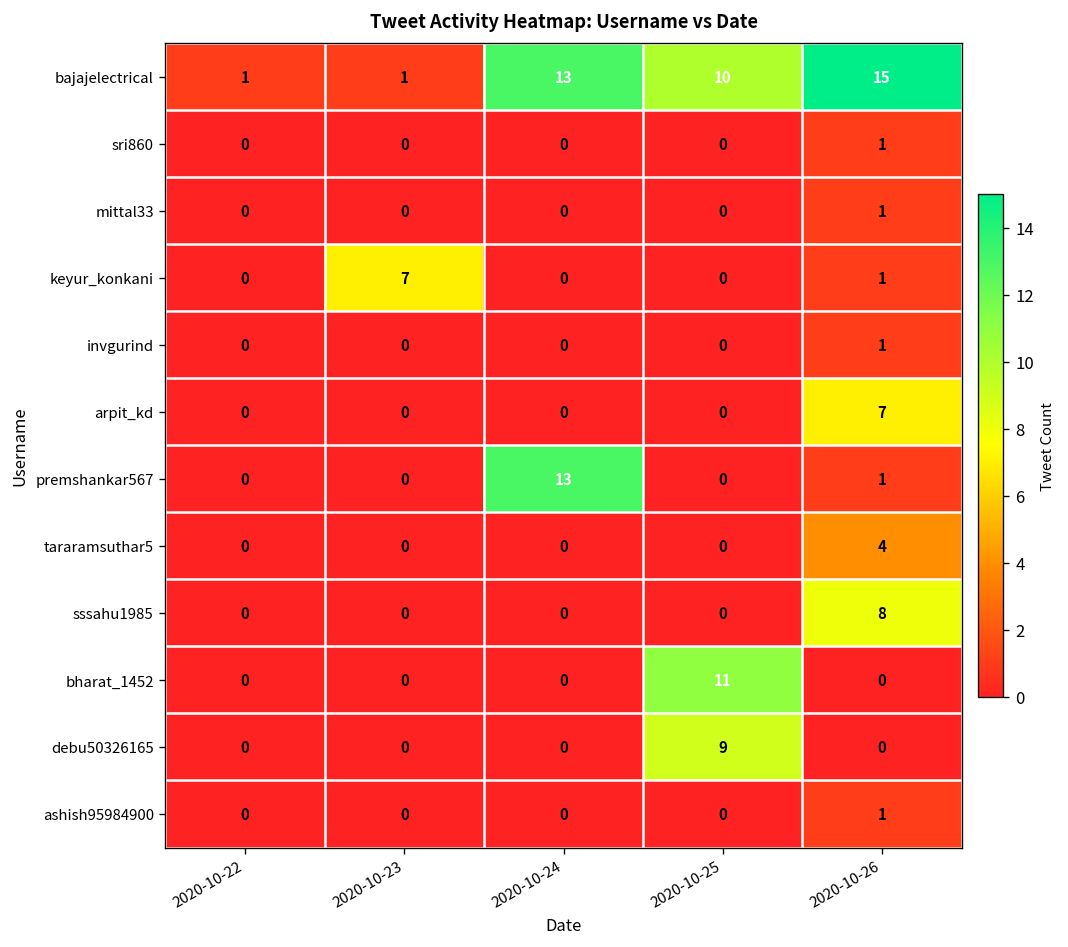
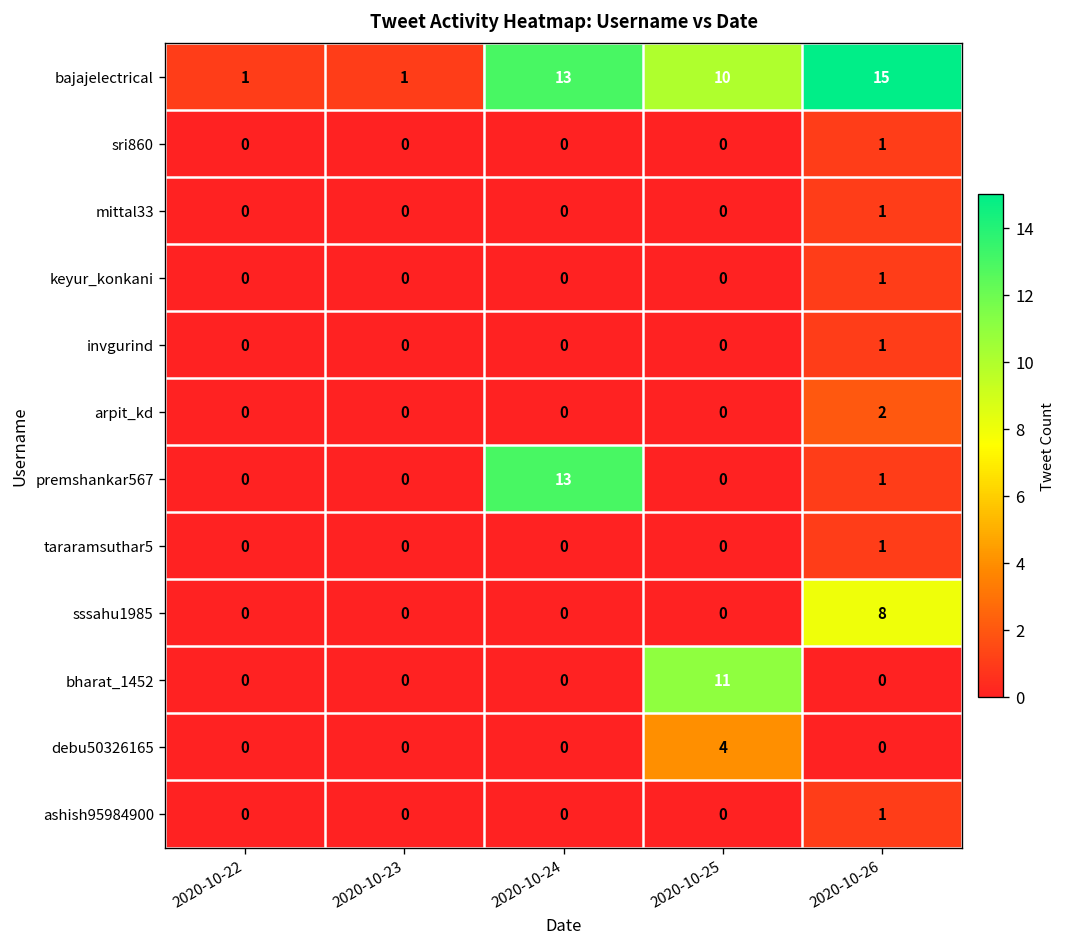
keyur_konkani, 2020-10-23: 7 -> 0
arpit_kd, 2020-10-26: 7 -> 2
tararamsuthar5, 2020-10-26: 4 -> 1
debu50326165, 2020-10-25: 9 -> 4
